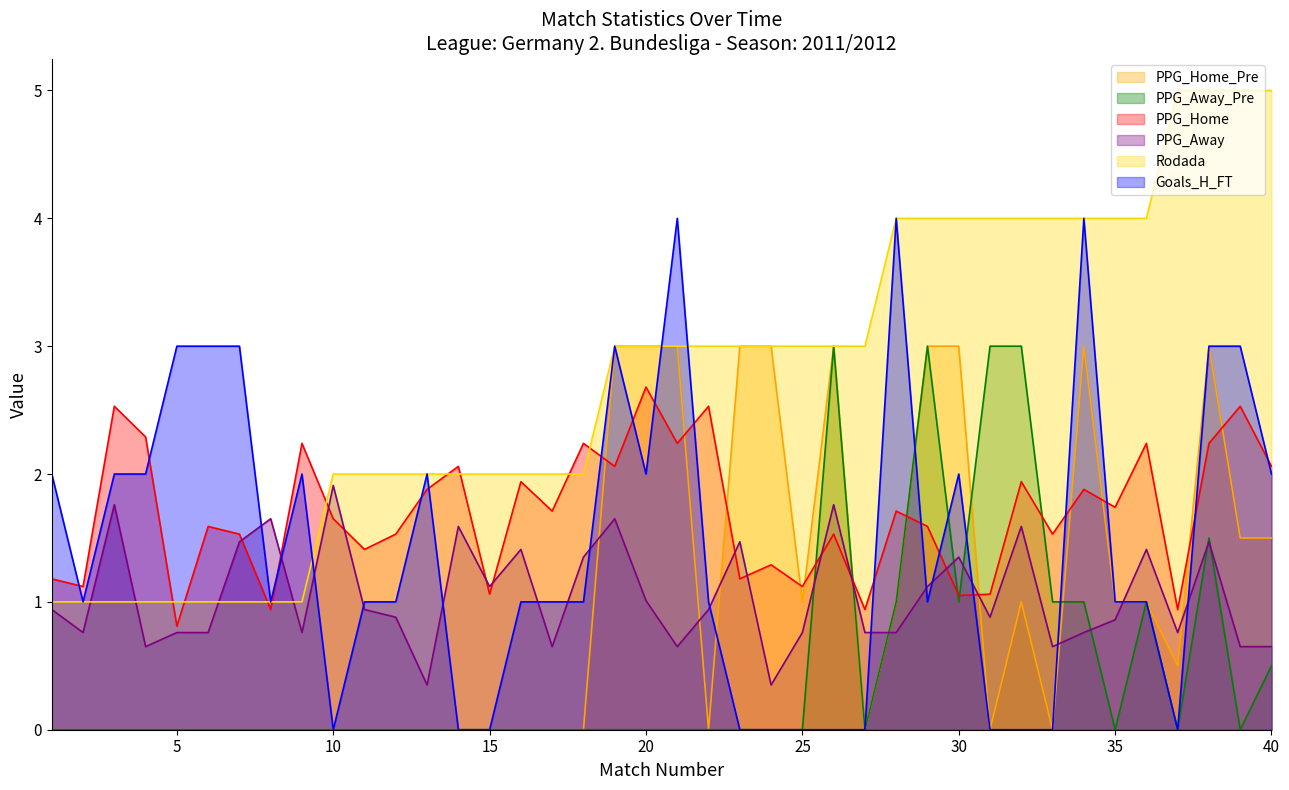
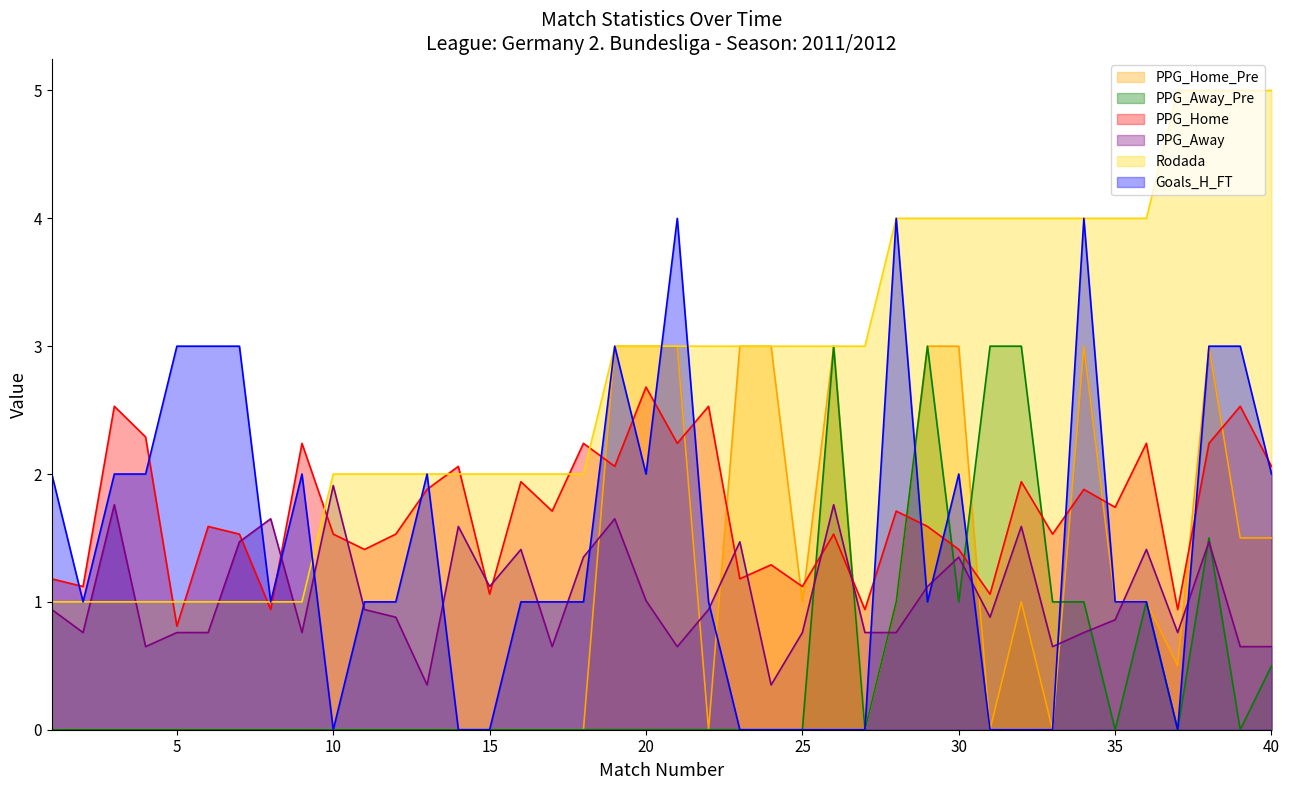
PPG_Home, 10: 1.65 -> 1.53
PPG_Home, 30: 1.05 -> 1.41
